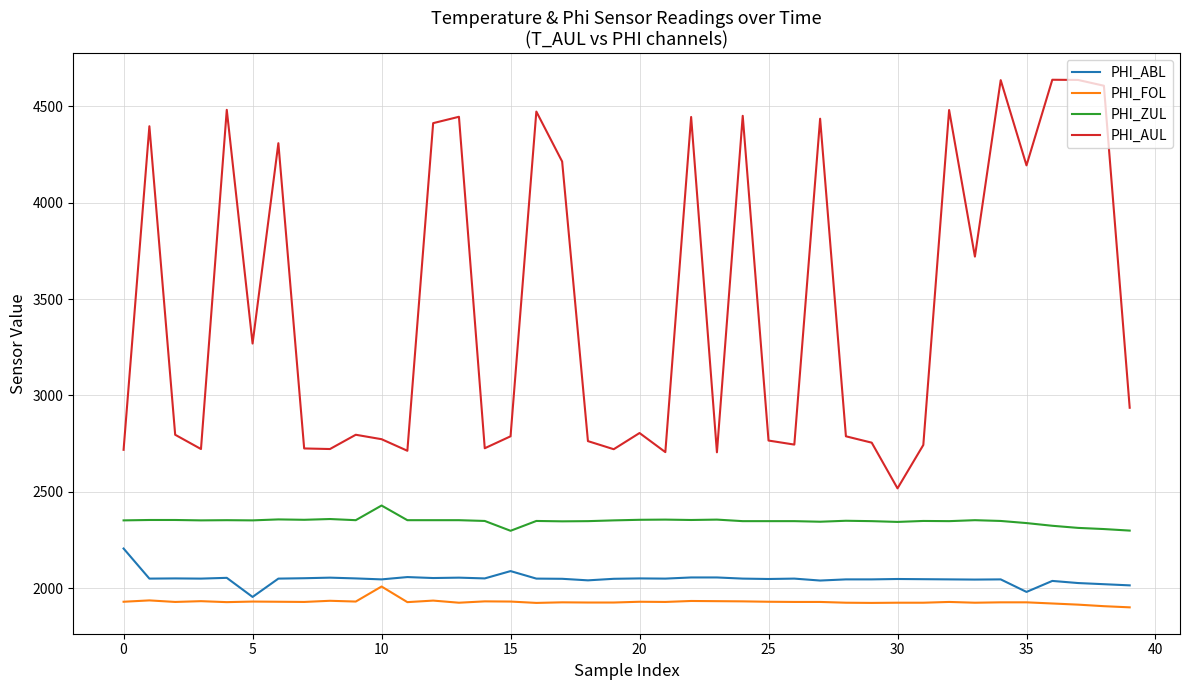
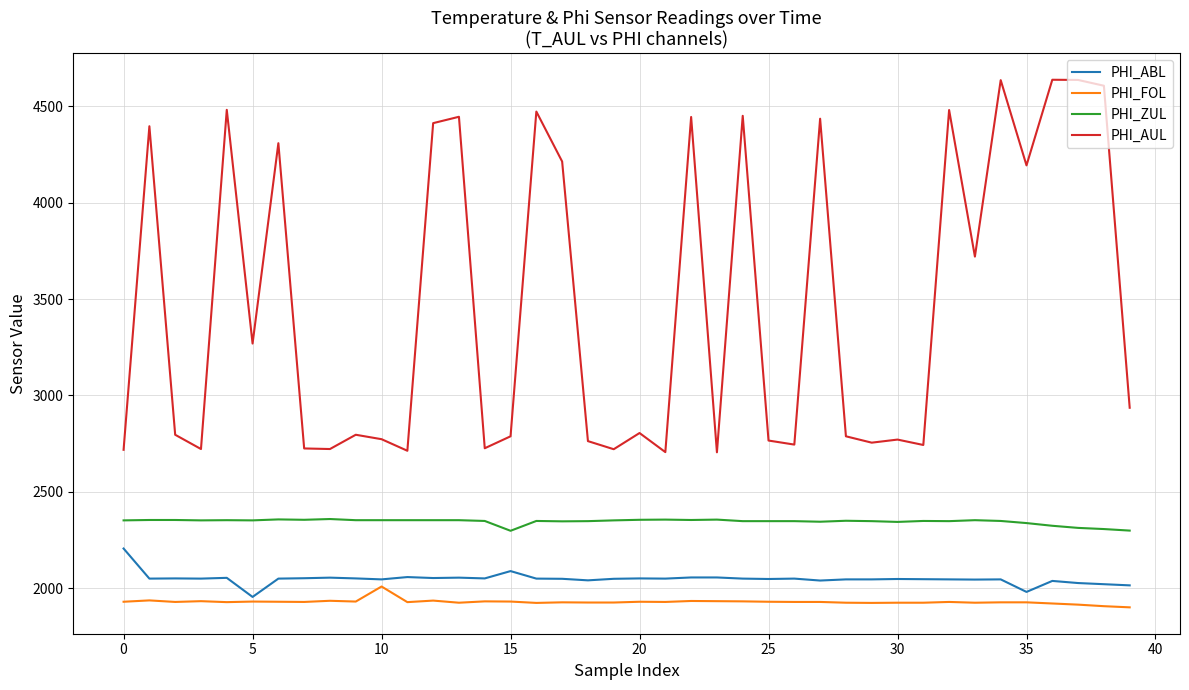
PHI_ZUL, 10: 2430 -> 2350
PHI_AUL, 30: 2520 -> 2770
